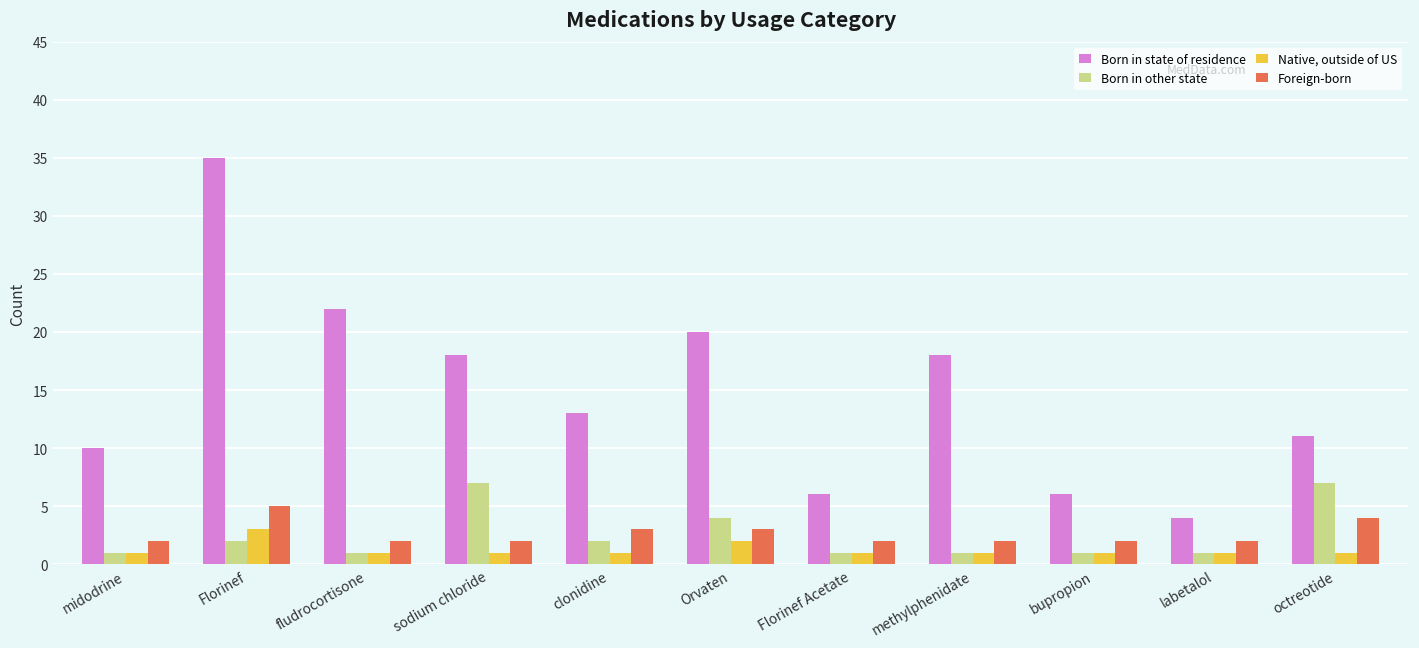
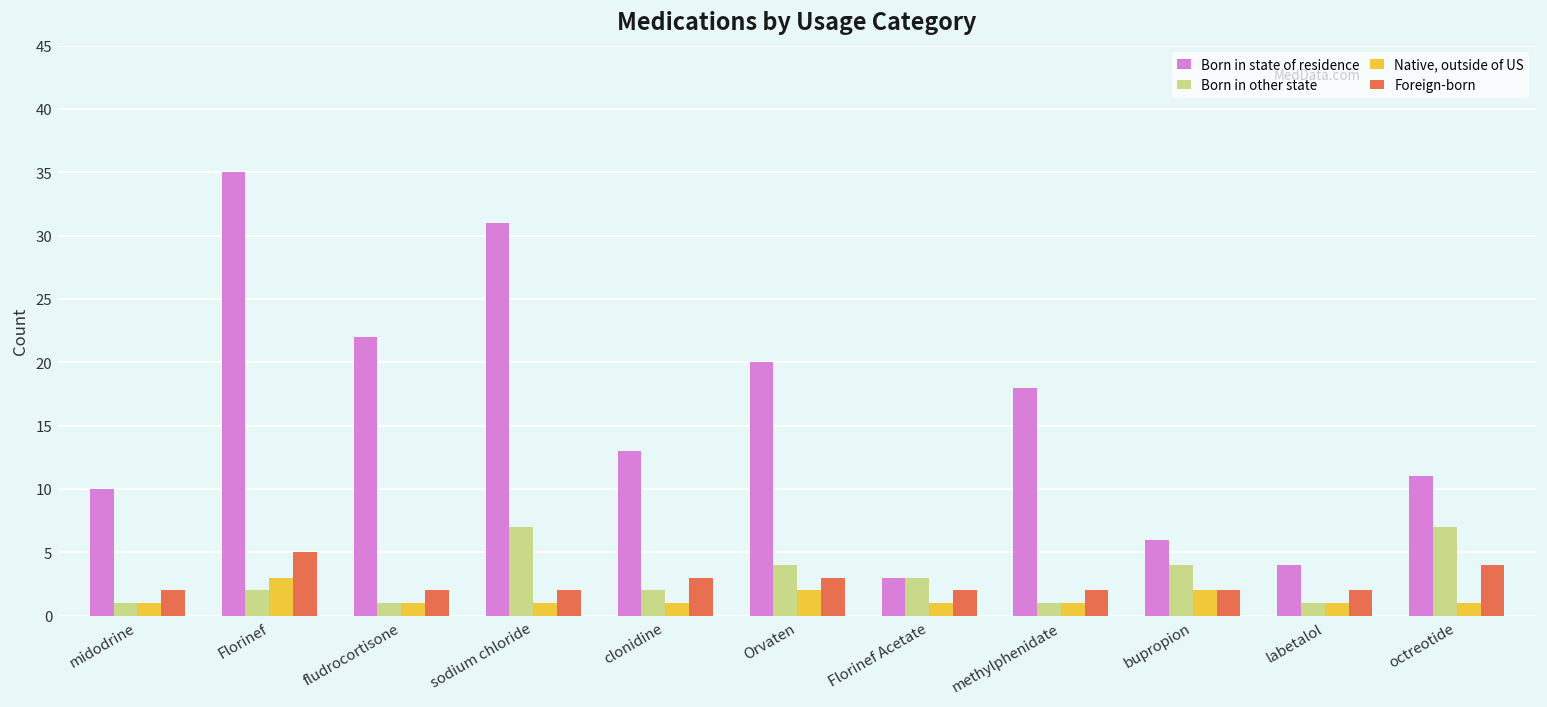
Born in state of residence, sodium chloride: 18 -> 31
Born in state of residence, Florinef Acetate: 6 -> 3
Born in other state, Florinef Acetate: 1 -> 3
Born in other state, bupropion: 1 -> 4
Native, outside of US, bupropion: 1 -> 2
